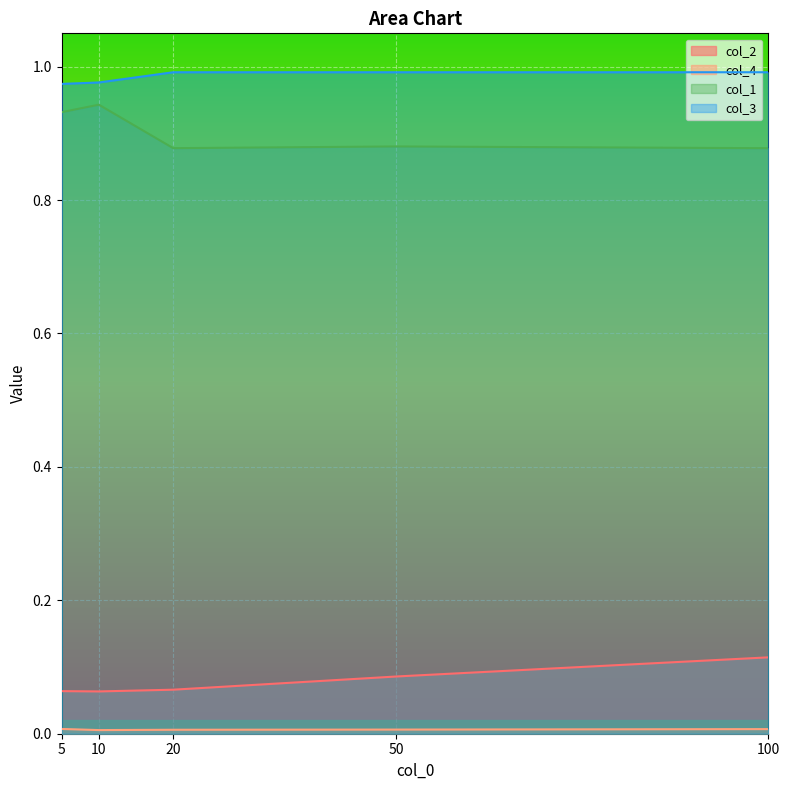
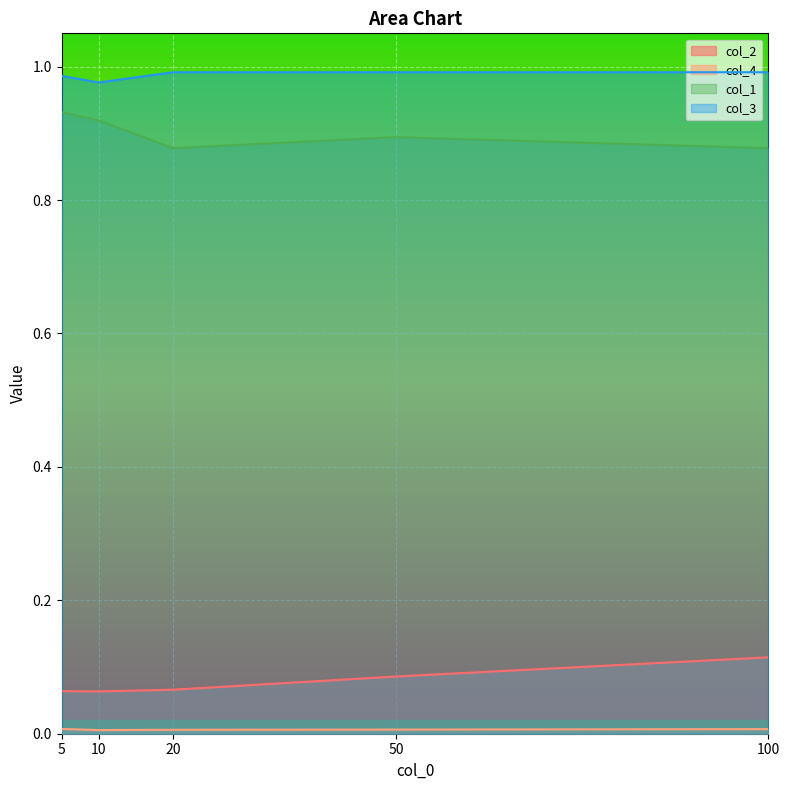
col_3, 5: 0.97 -> 0.99
col_1, 10: 0.94 -> 0.92
col_1, 50: 0.88 -> 0.89
